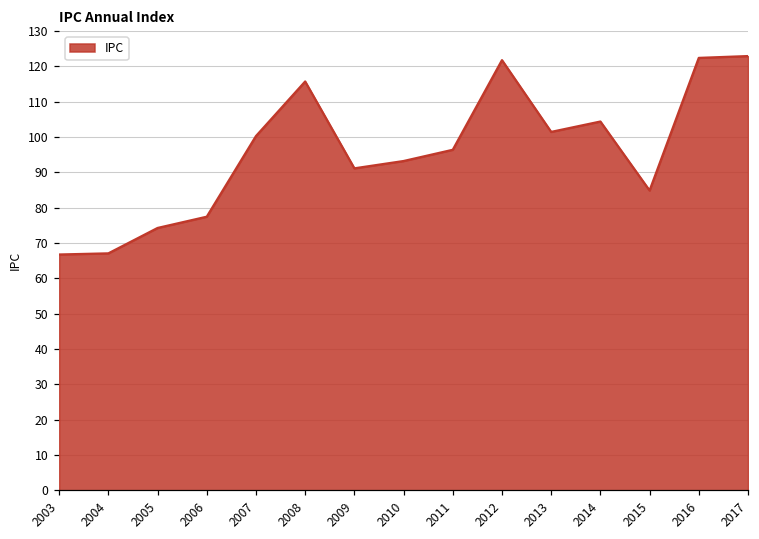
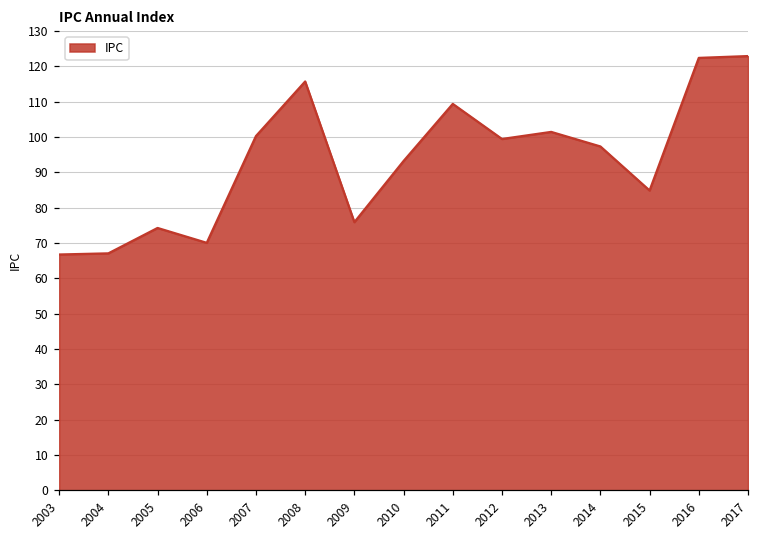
2006: 77 -> 70
2009: 91 -> 76
2011: 96 -> 109
2012: 122 -> 99
2014: 104 -> 97
